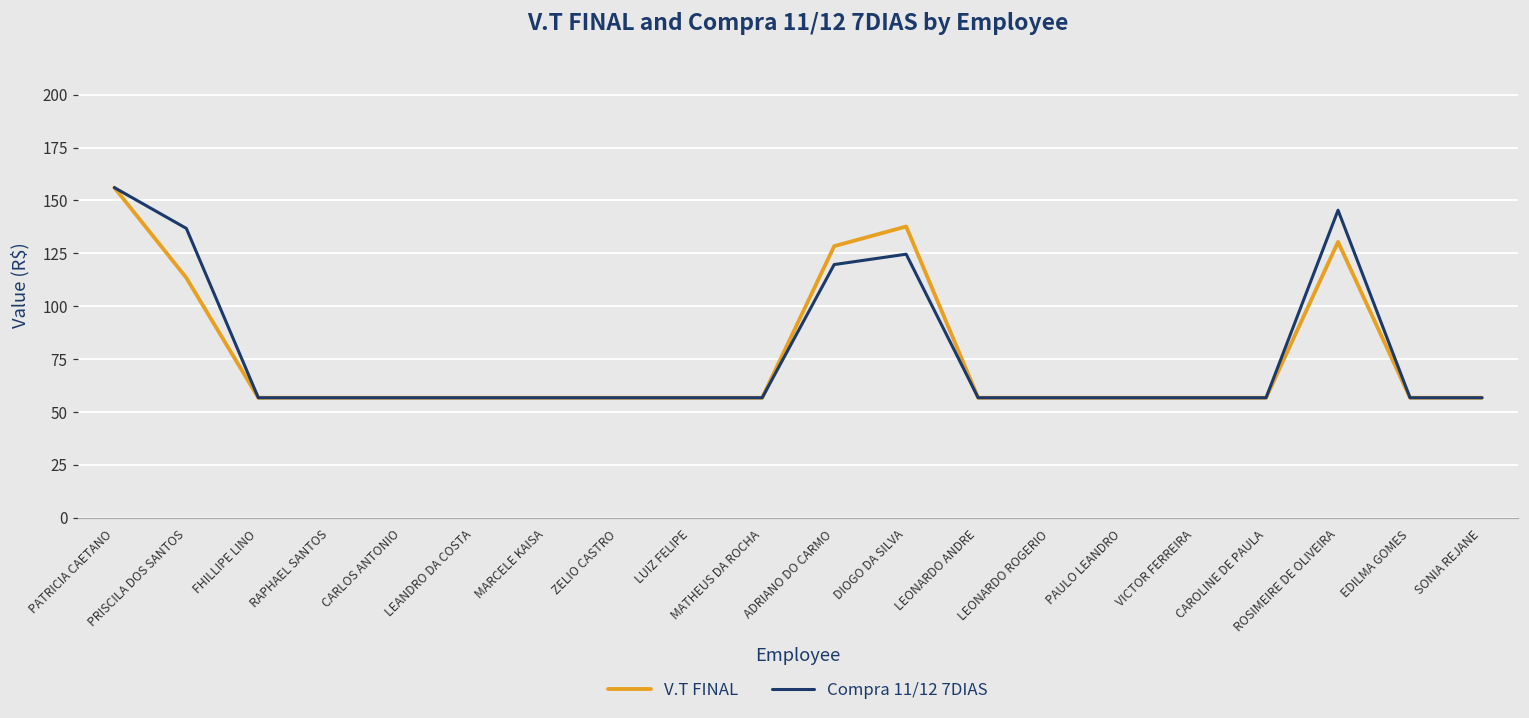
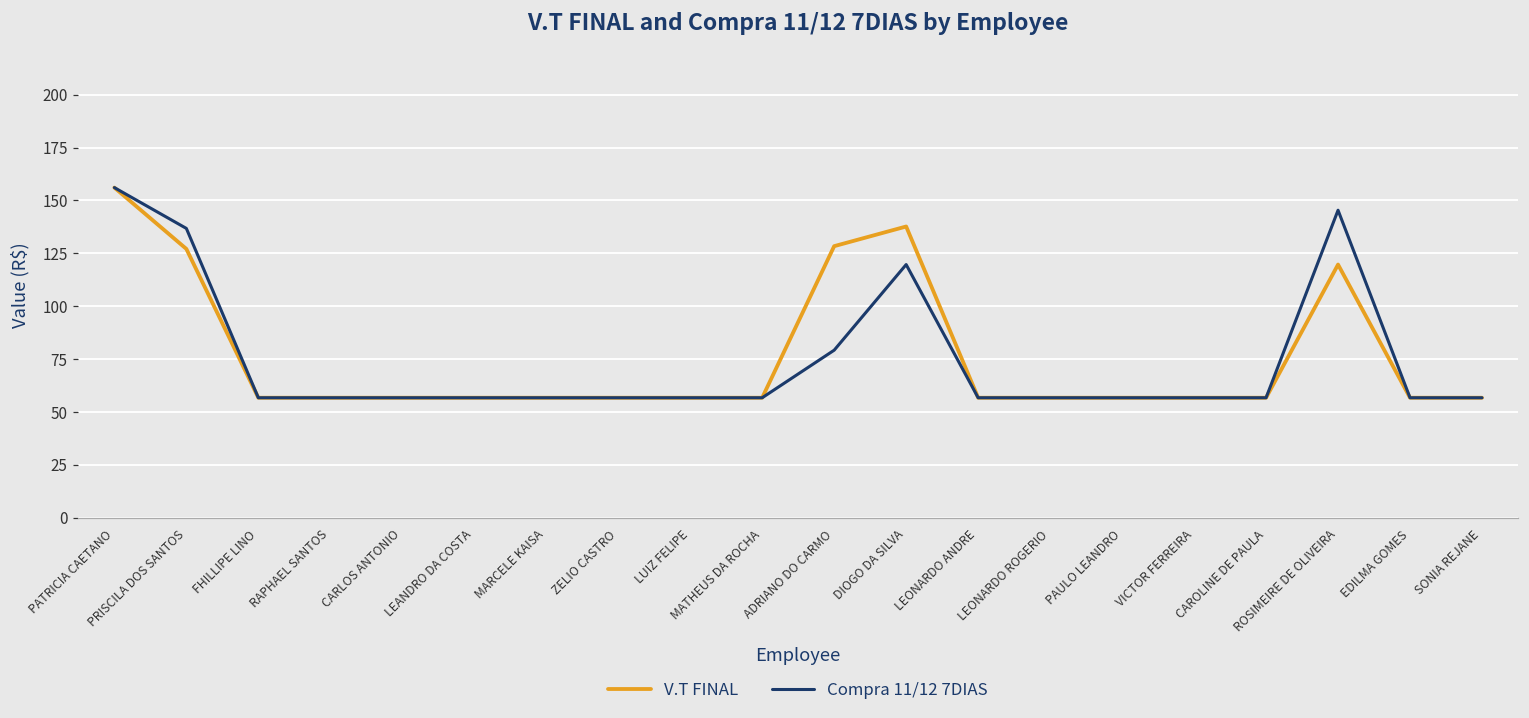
V.T FINAL, PRISCILA DOS SANTOS: 113 -> 127
Compra 11/12 7DIAS, ADRIANO DO CARMO: 120 -> 79
Compra 11/12 7DIAS, DIOGO DA SILVA: 125 -> 120
V.T FINAL, ROSIMEIRE DE OLIVEIRA: 130 -> 120
